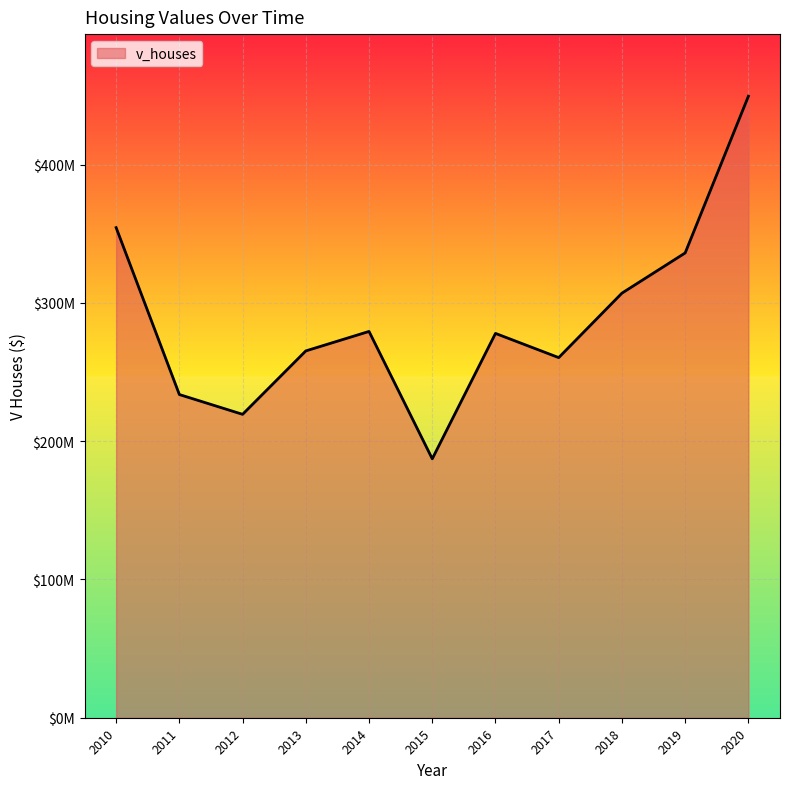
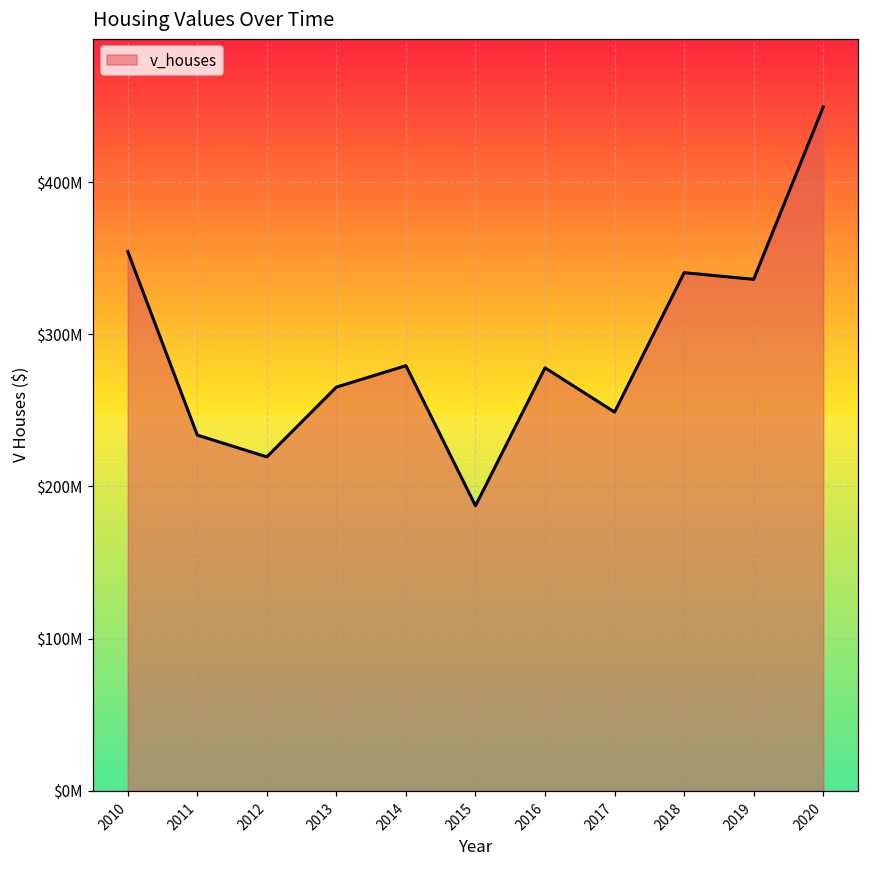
2017: $260000000 -> $249000000
2018: $307000000 -> $341000000
